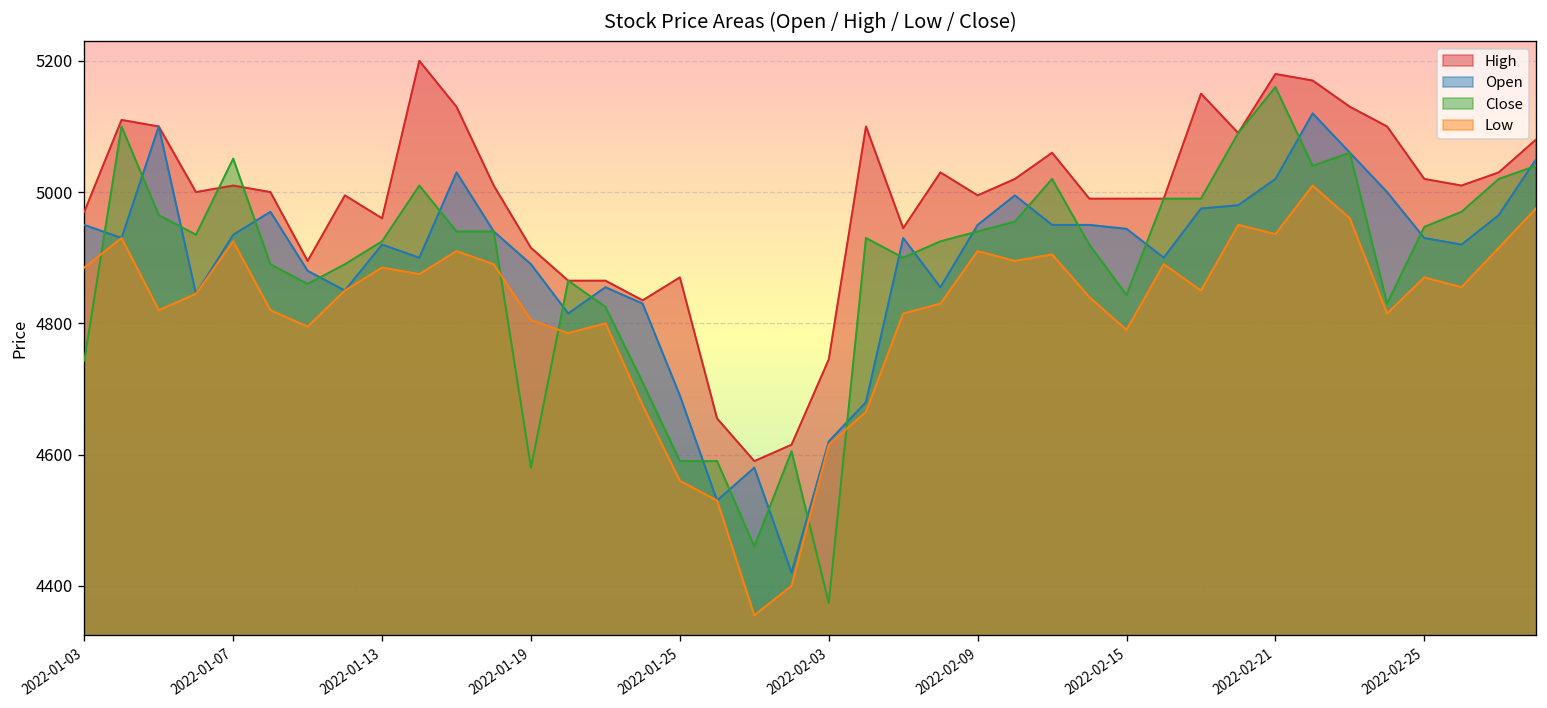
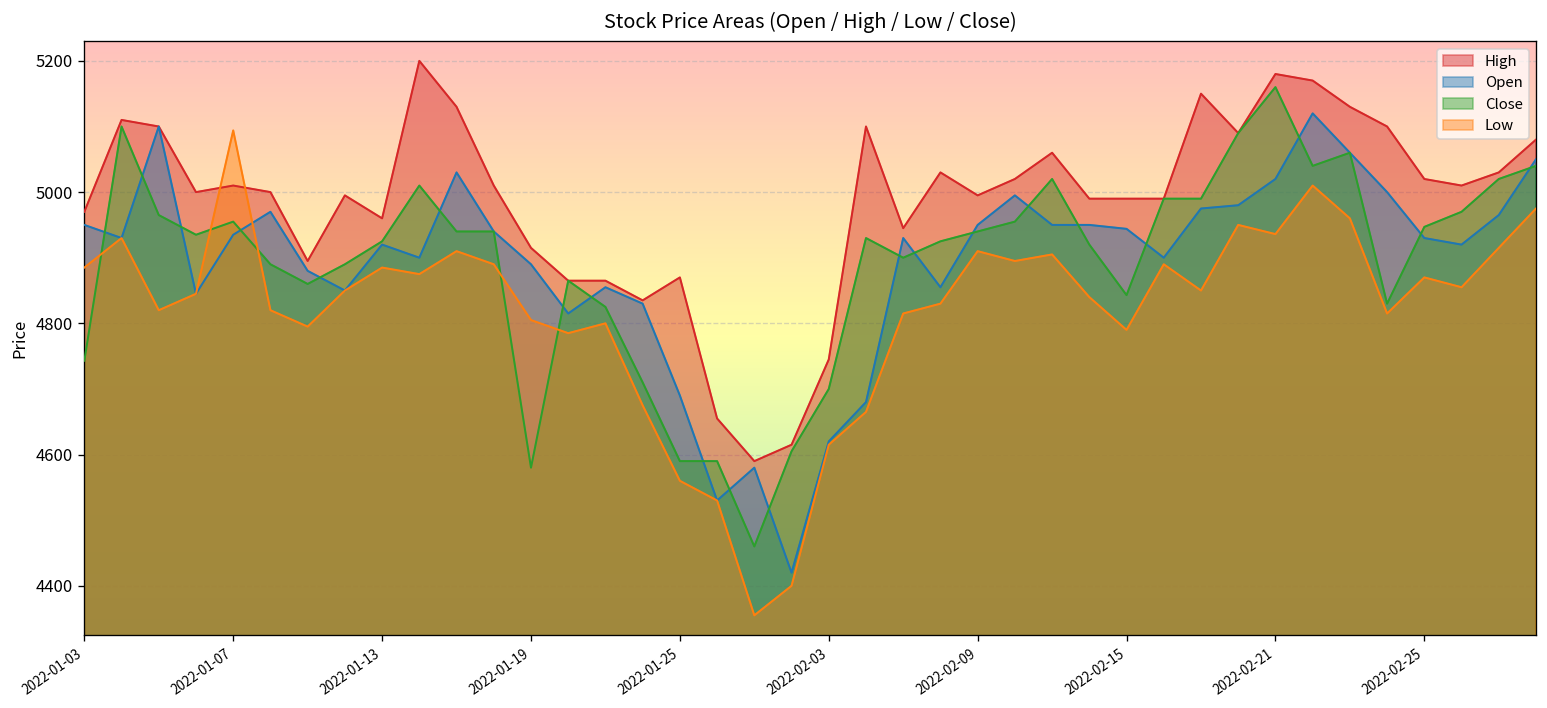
Close, 2022-01-07: 5050 -> 4960
Low, 2022-01-07: 4930 -> 5090
Close, 2022-02-03: 4370 -> 4700
